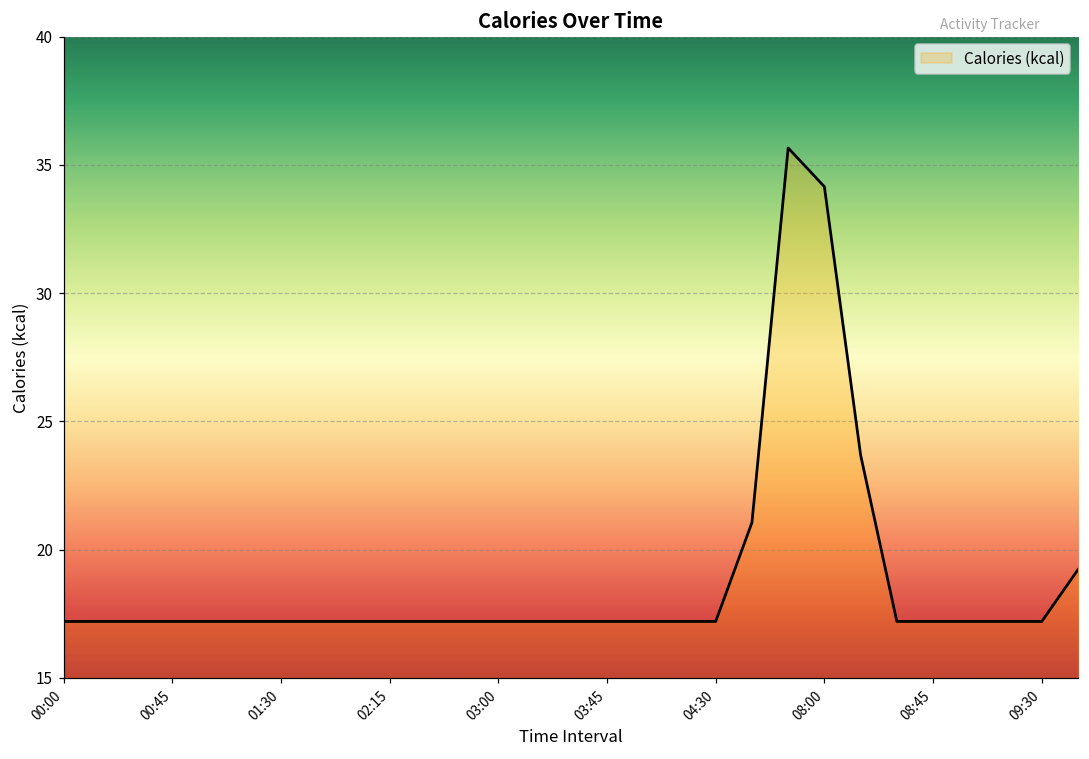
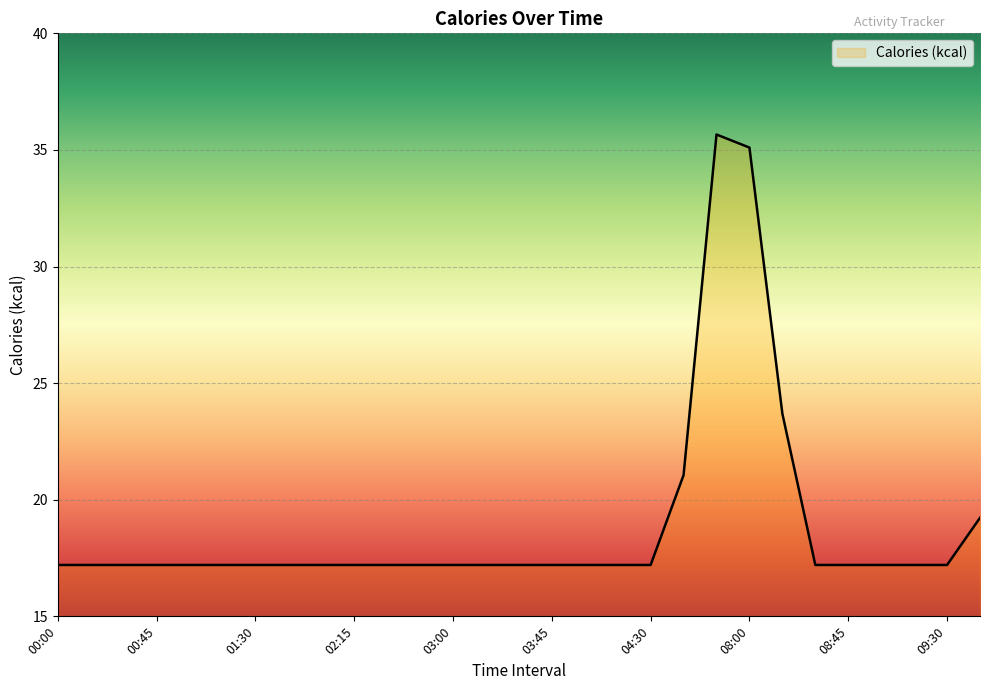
08:00: 34.2 -> 35.1
